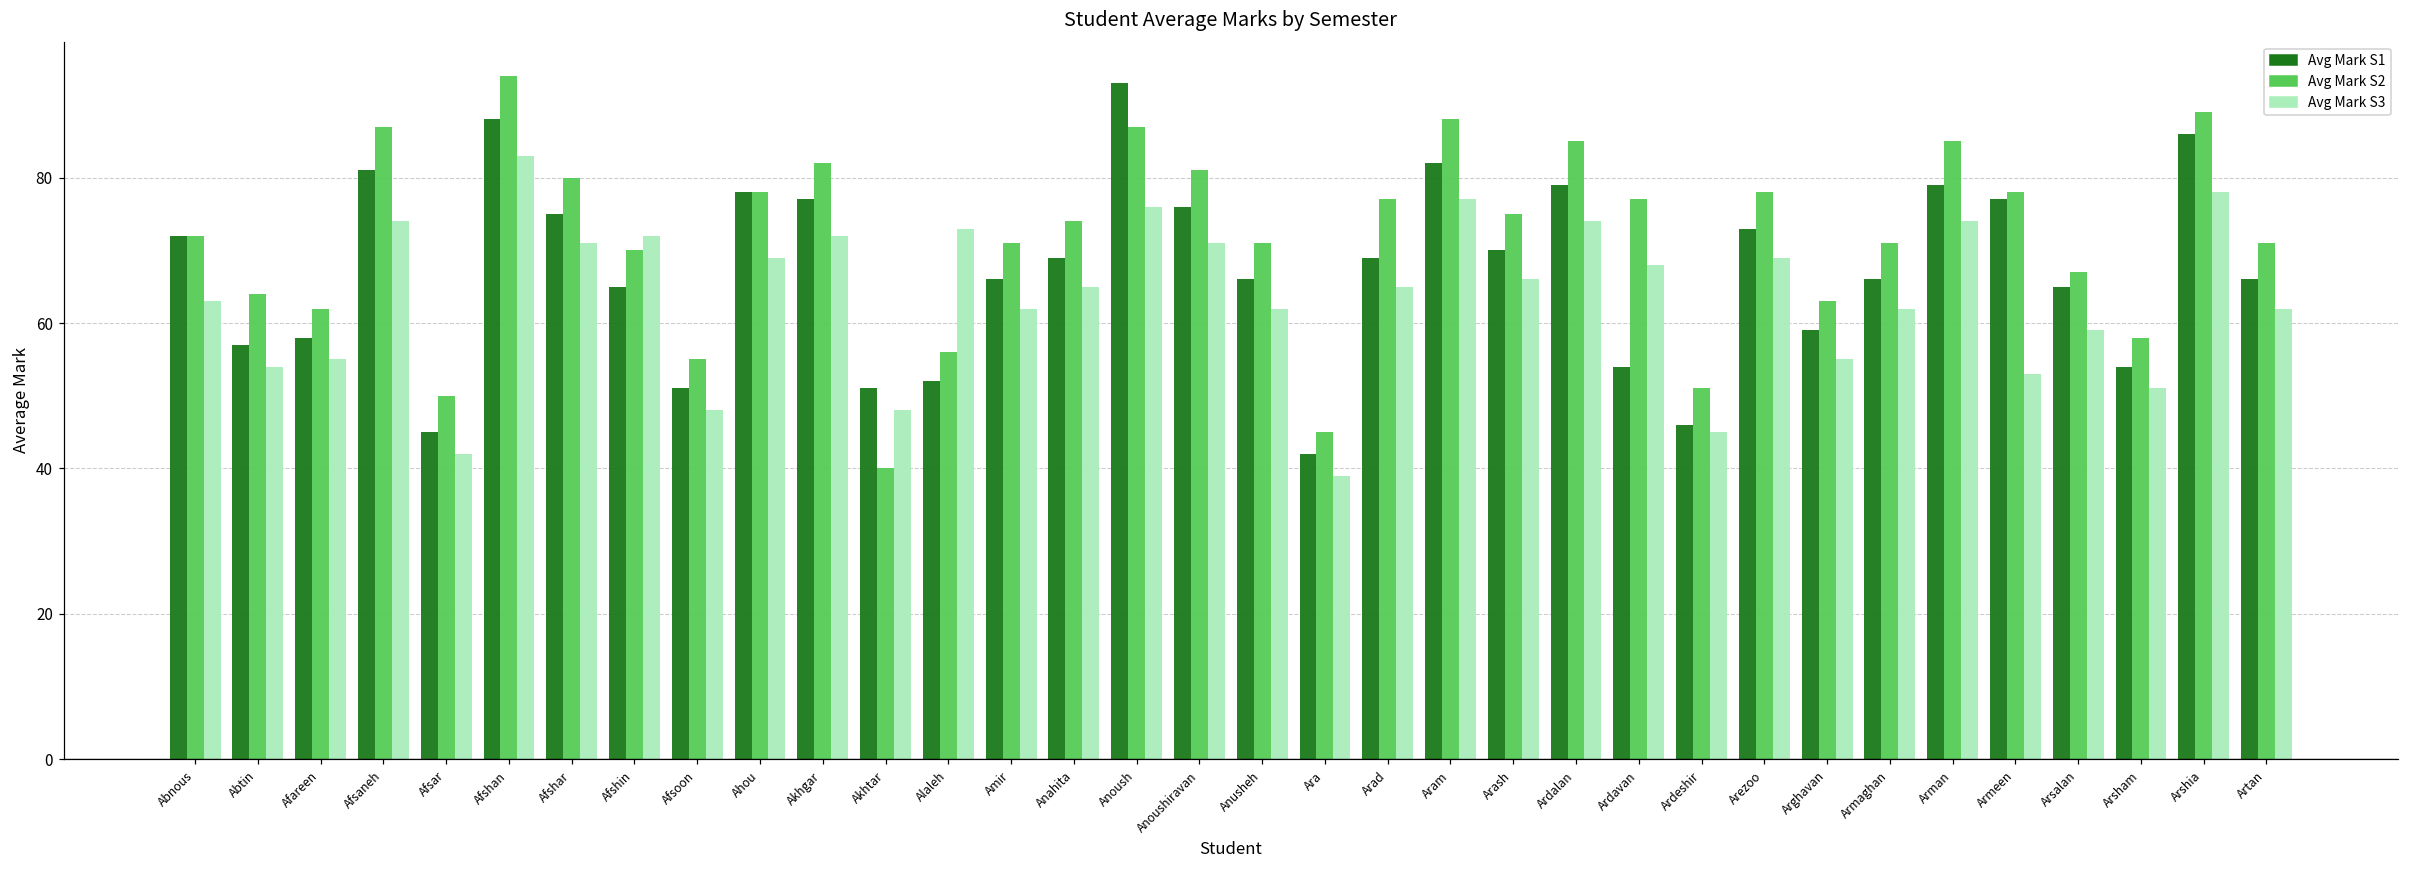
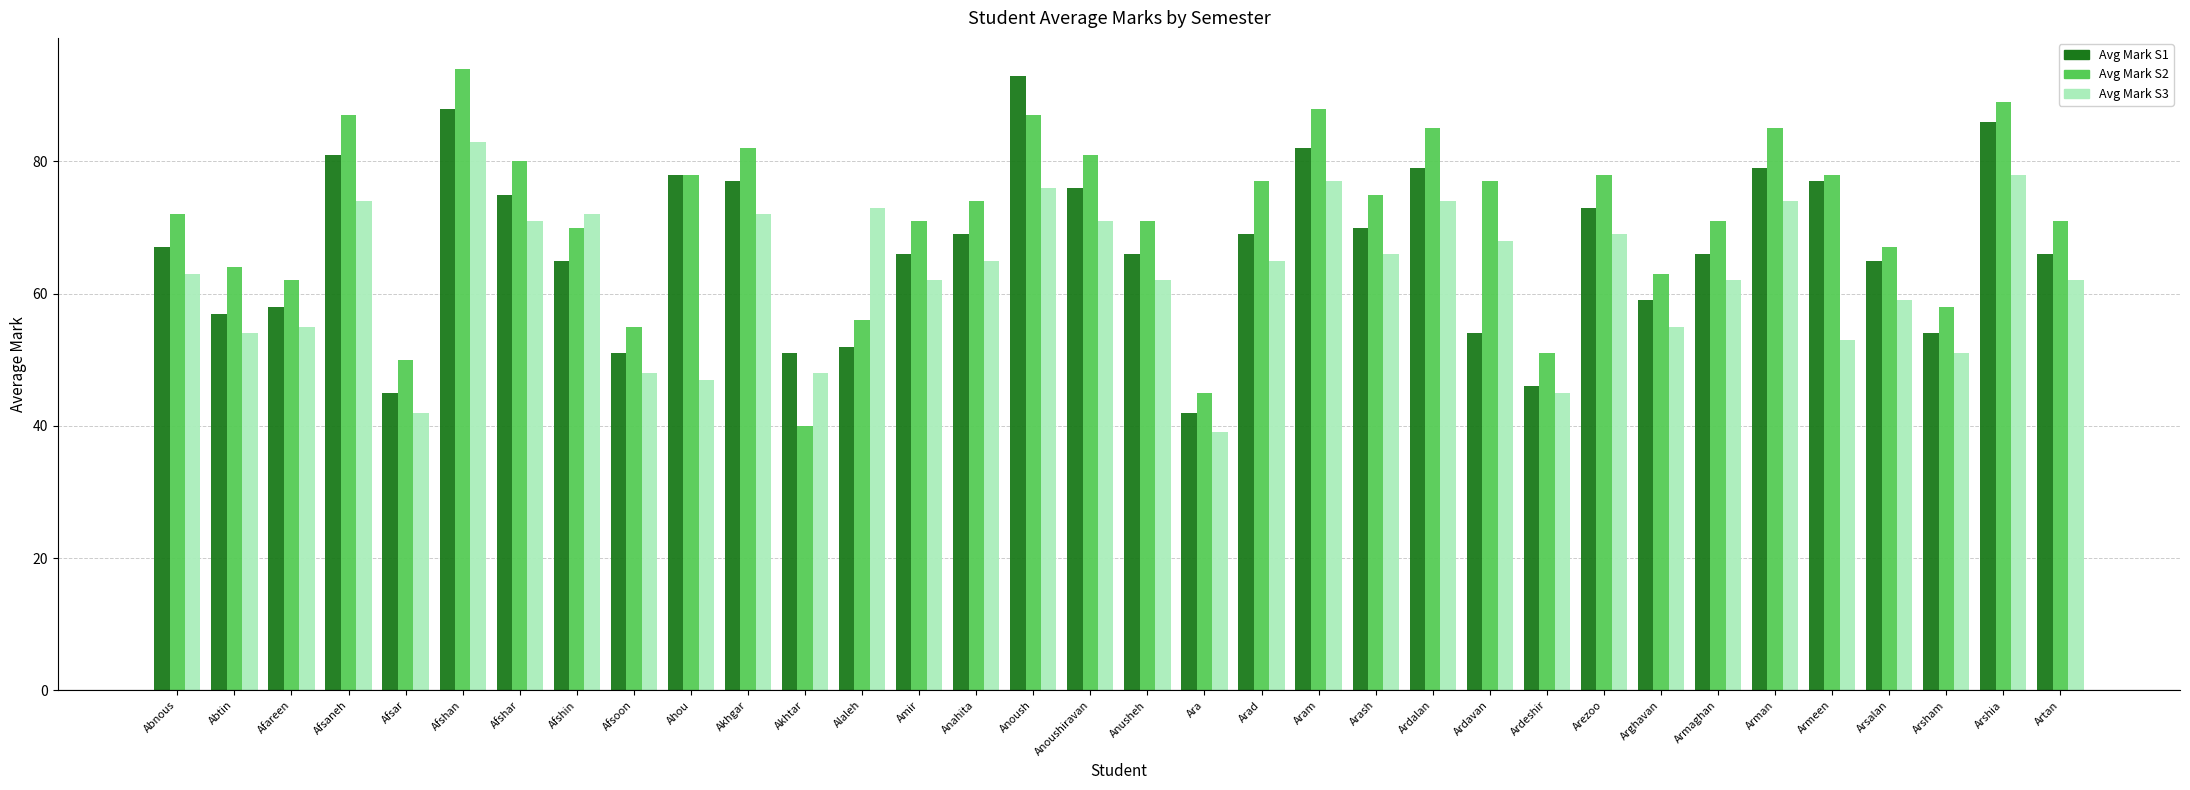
Avg Mark S1, Abnous: 72 -> 67
Avg Mark S3, Ahou: 69 -> 47
